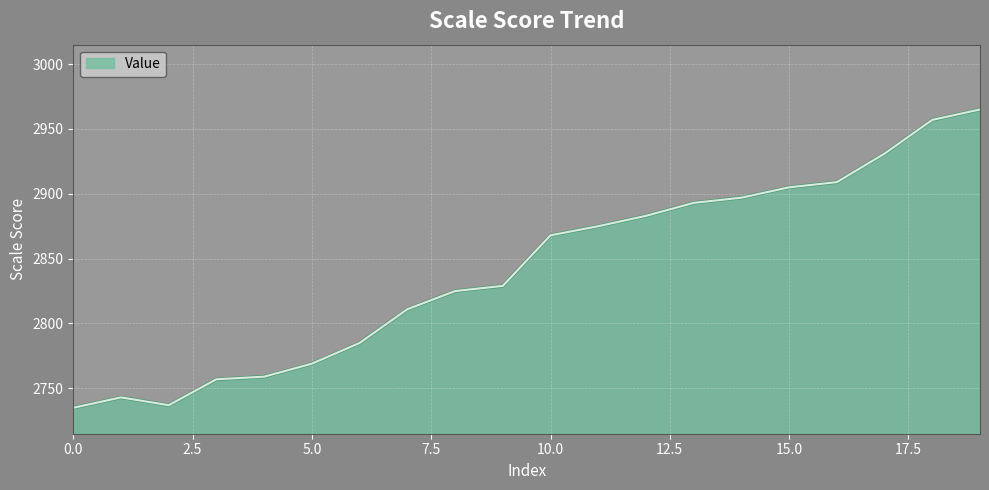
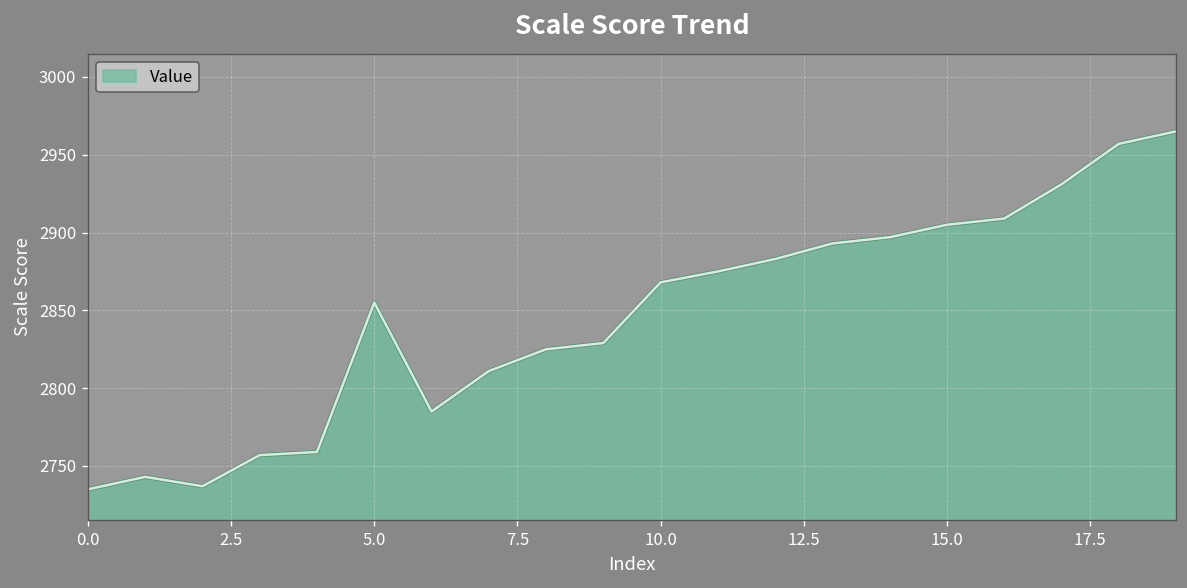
5.0: 2769 -> 2855
